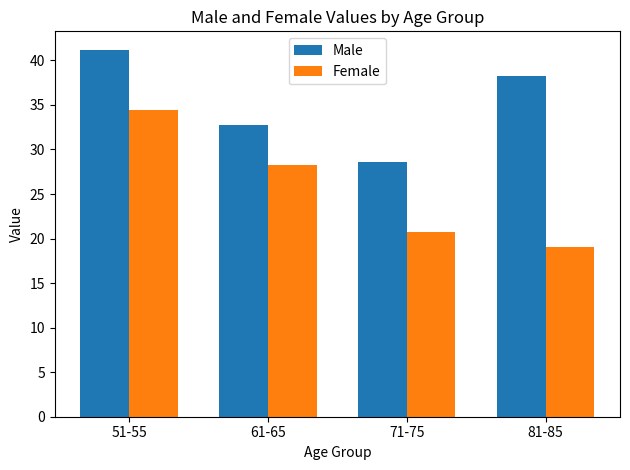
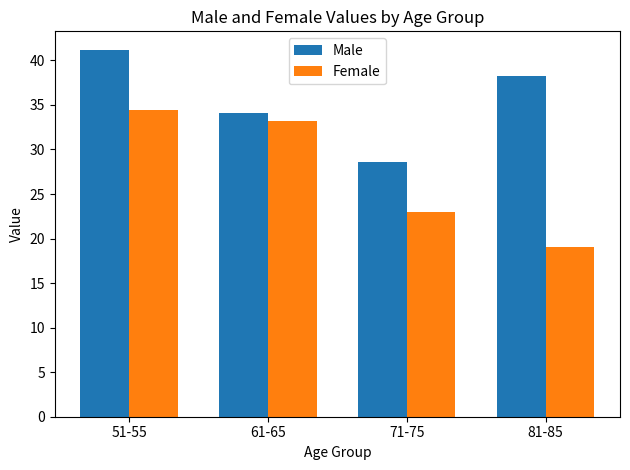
Male, 61-65: 33 -> 34
Female, 61-65: 28 -> 33
Female, 71-75: 21 -> 23
